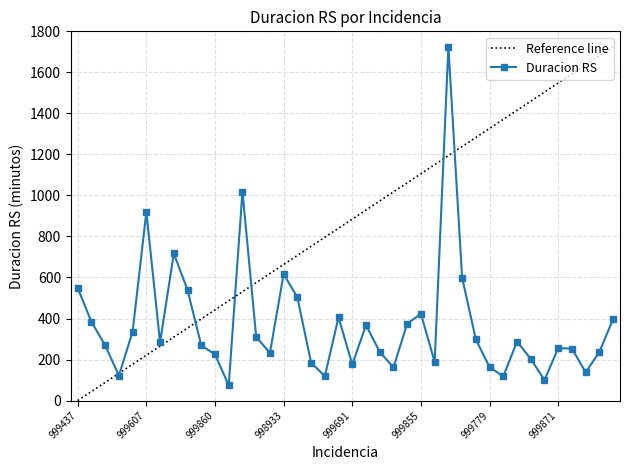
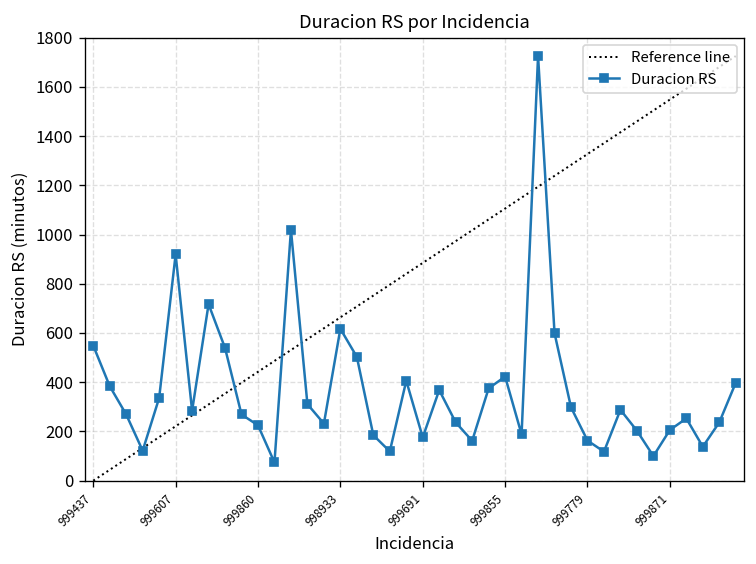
Duracion RS, 999871: 260 -> 210
